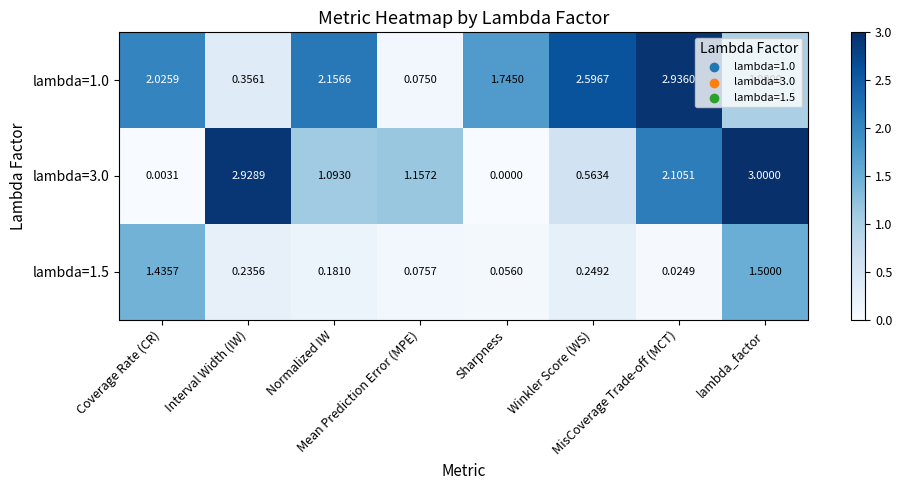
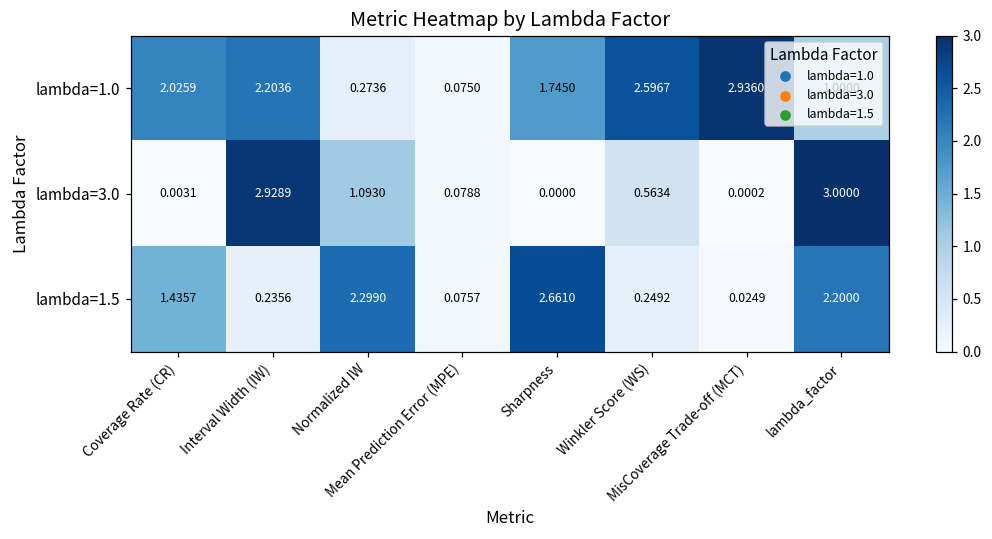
lambda=1.0, Interval Width (IW): 0.3561 -> 2.2036
lambda=1.0, Normalized IW: 2.1566 -> 0.2736
lambda=3.0, Mean Prediction Error (MPE): 1.1572 -> 0.0788
lambda=3.0, MisCoverage Trade-off (MCT): 2.1051 -> 0.0002
lambda=1.5, Normalized IW: 0.1810 -> 2.2990
lambda=1.5, Sharpness: 0.0560 -> 2.6610
lambda=1.5, lambda_factor: 1.5000 -> 2.2000
